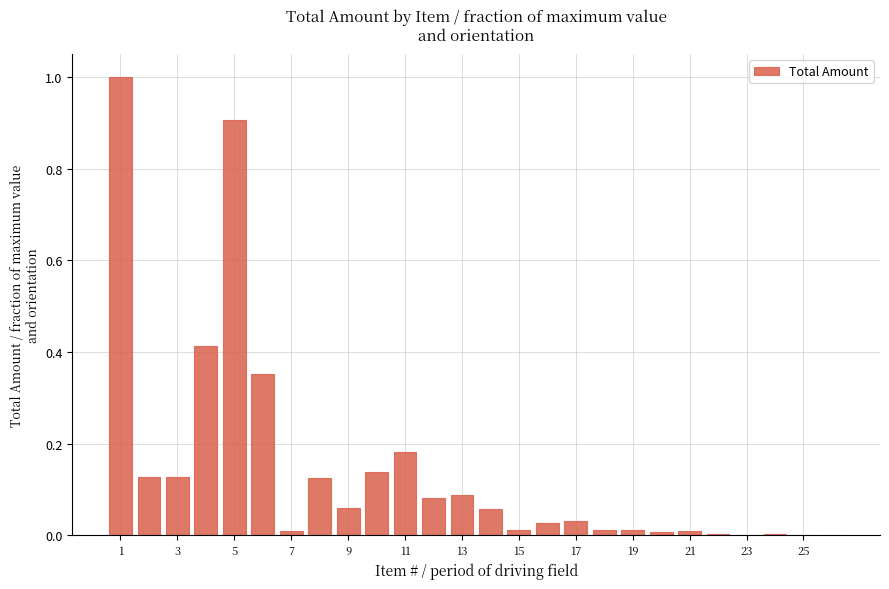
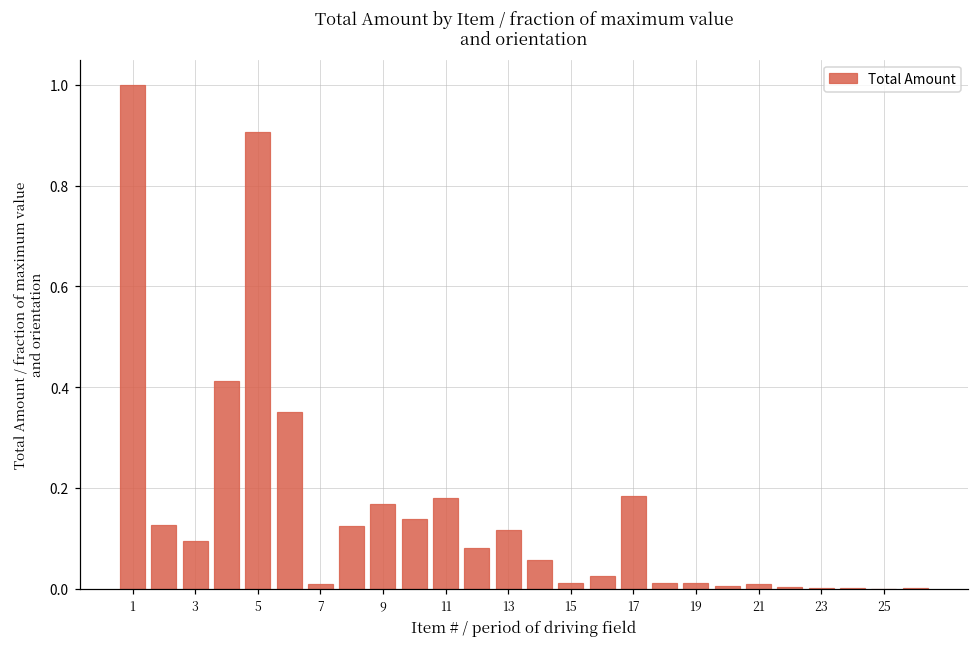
3: 0.13 -> 0.09
9: 0.06 -> 0.17
13: 0.09 -> 0.12
17: 0.03 -> 0.18
